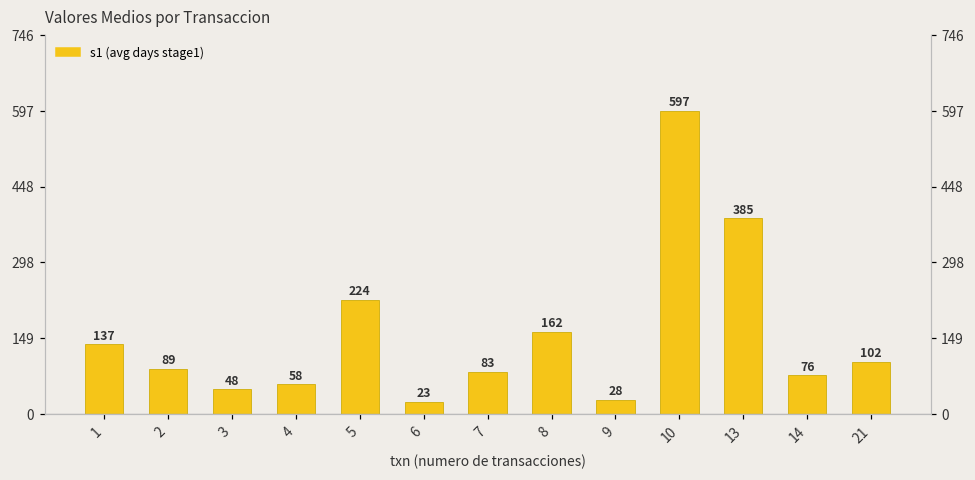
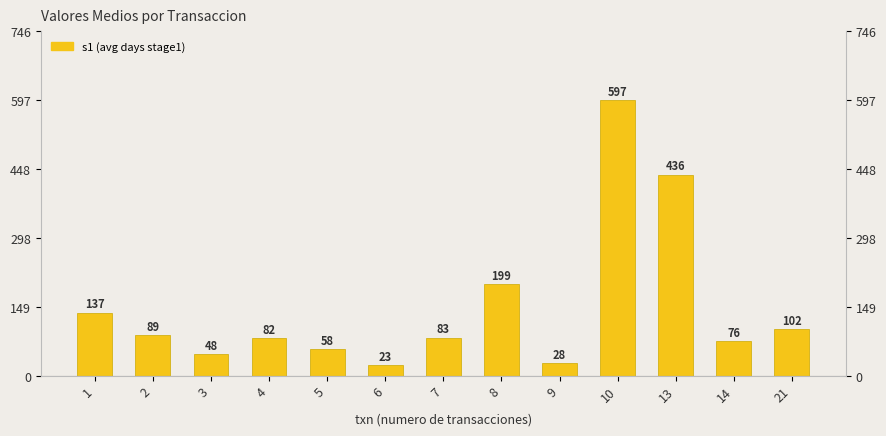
4: 58 -> 82
5: 224 -> 58
8: 162 -> 199
13: 385 -> 436
